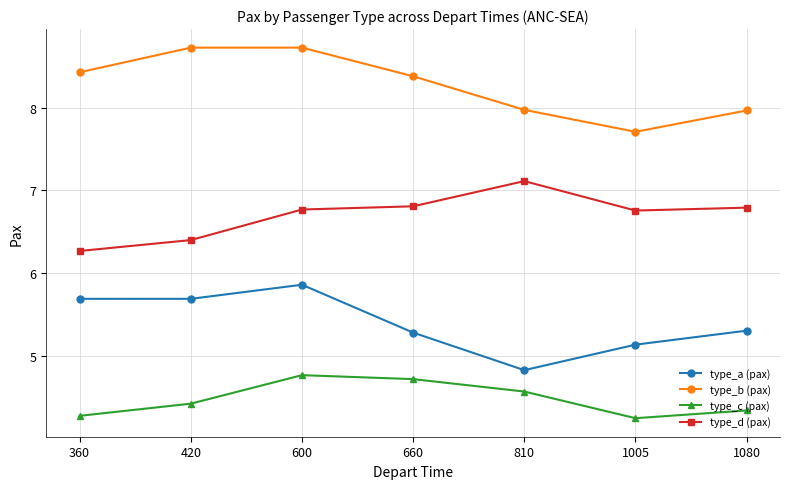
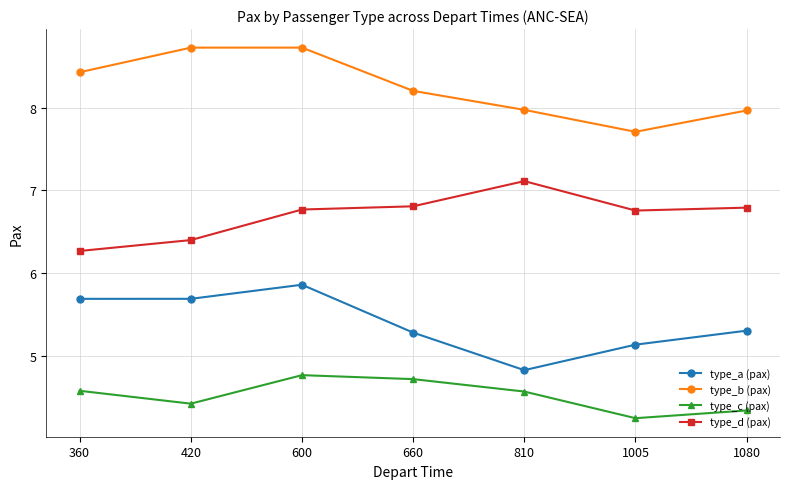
type_c (pax), 360: 4.3 -> 4.6
type_b (pax), 660: 8.4 -> 8.2
